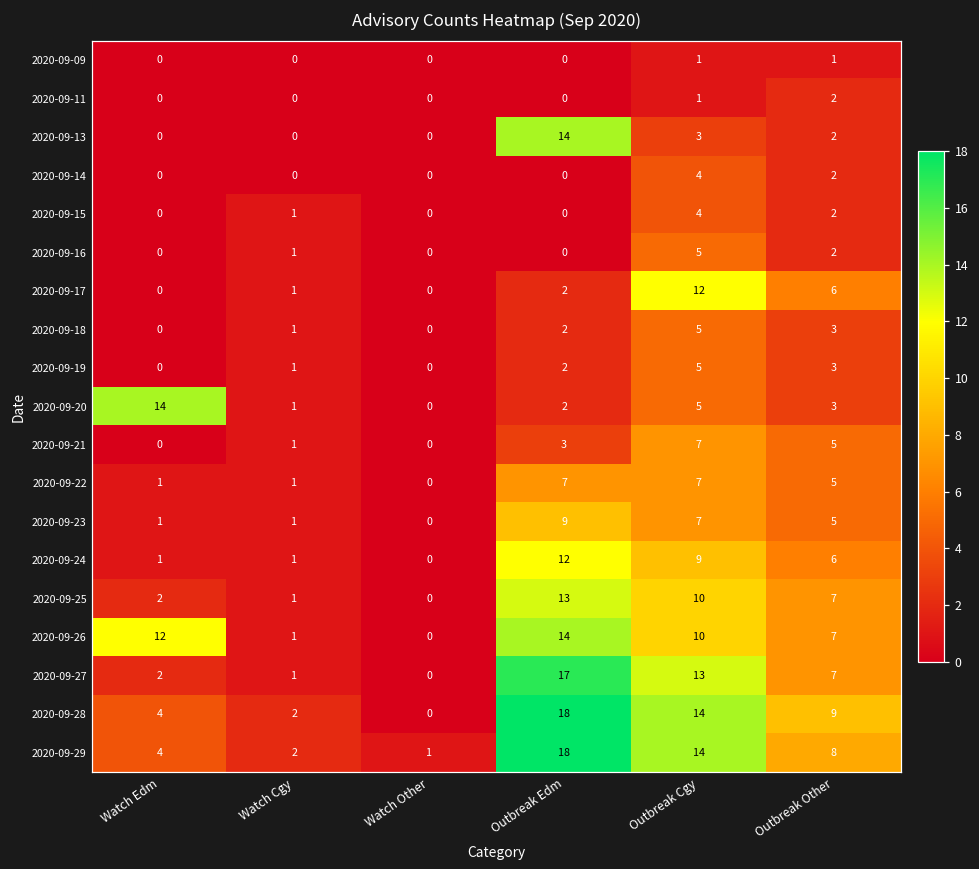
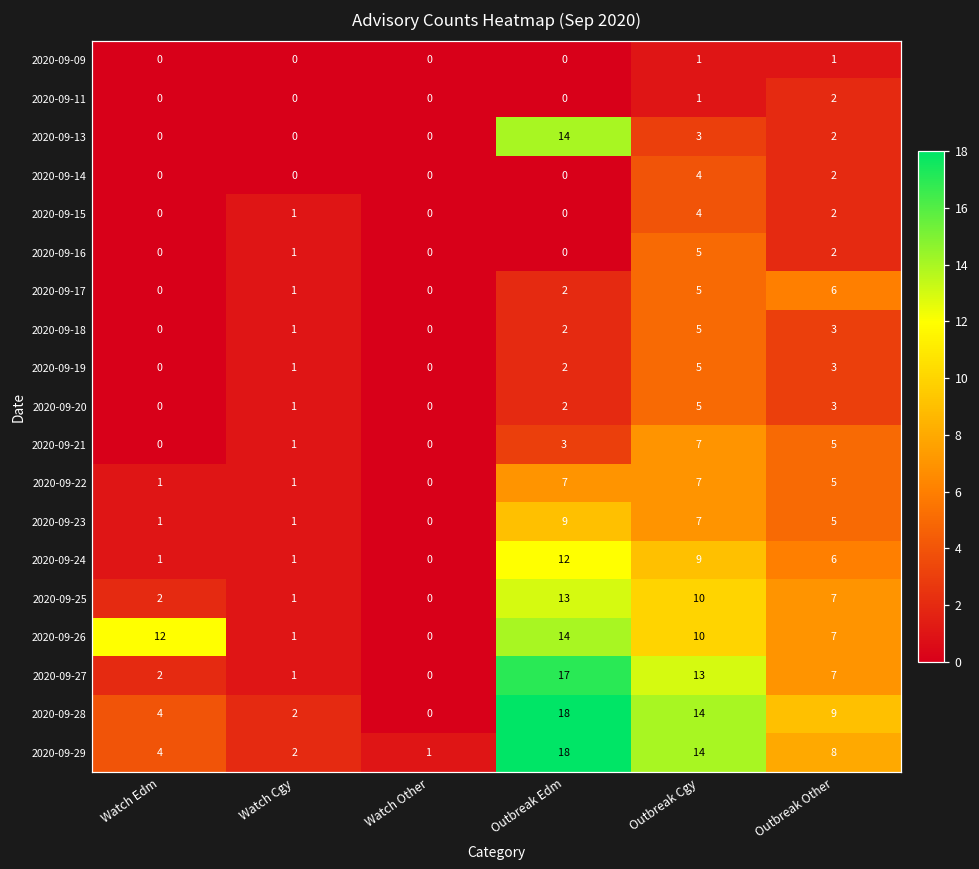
2020-09-17, Outbreak Cgy: 12 -> 5
2020-09-20, Watch Edm: 14 -> 0
